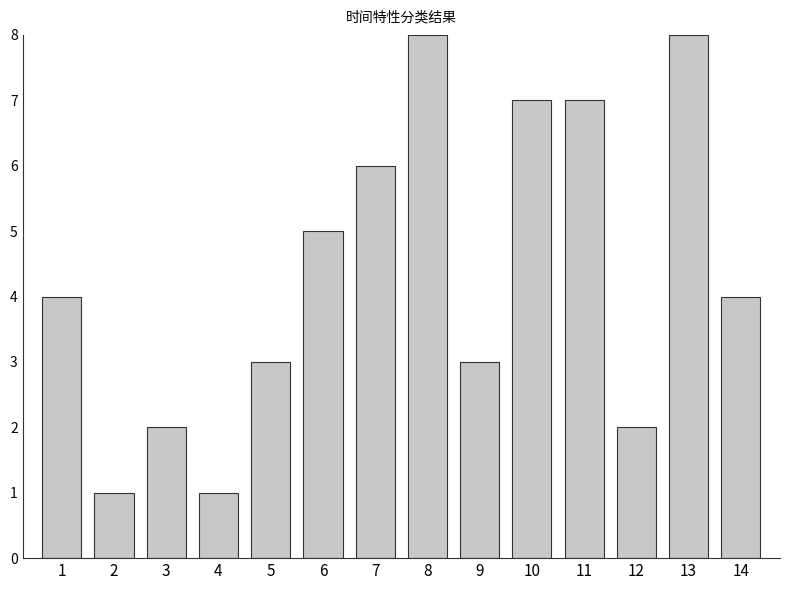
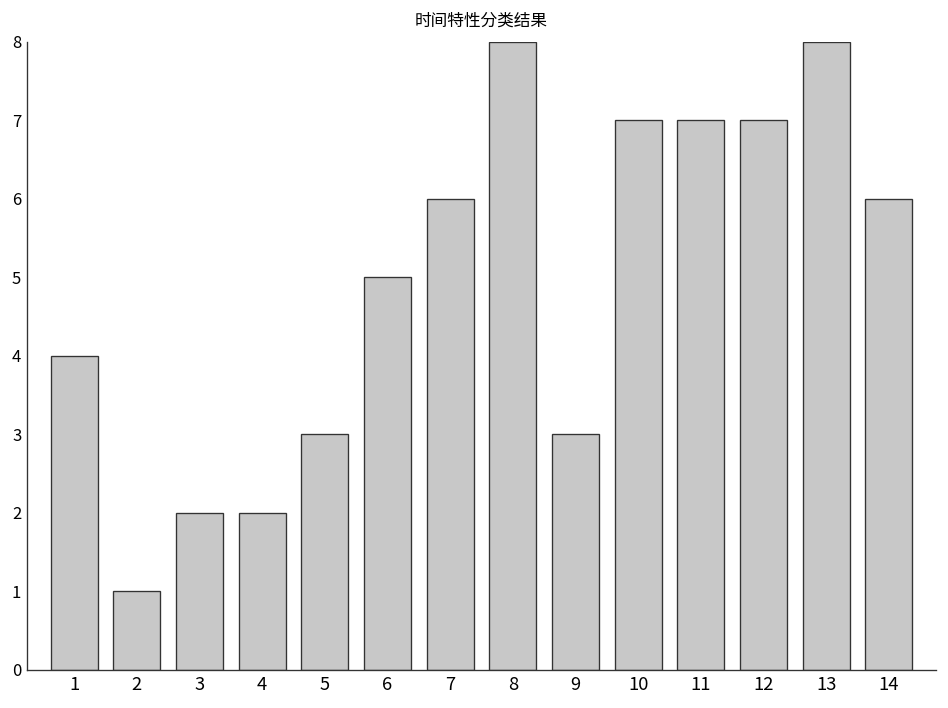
4: 1 -> 2
12: 2 -> 7
14: 4 -> 6
